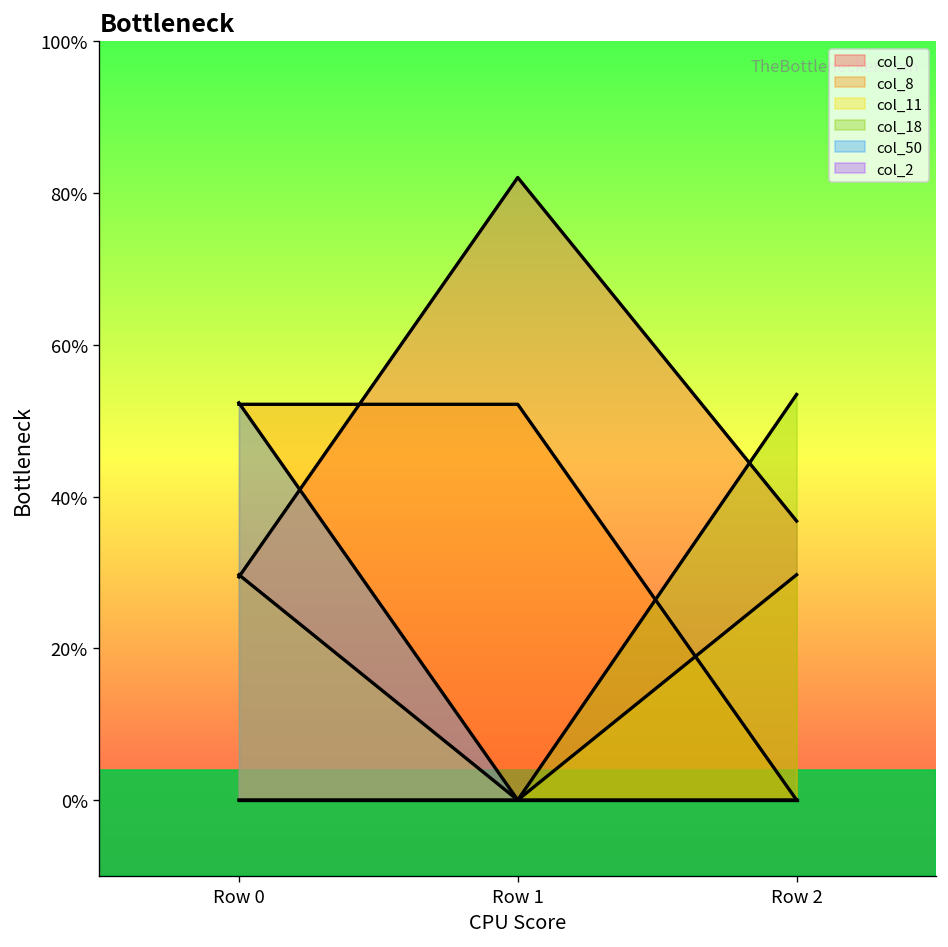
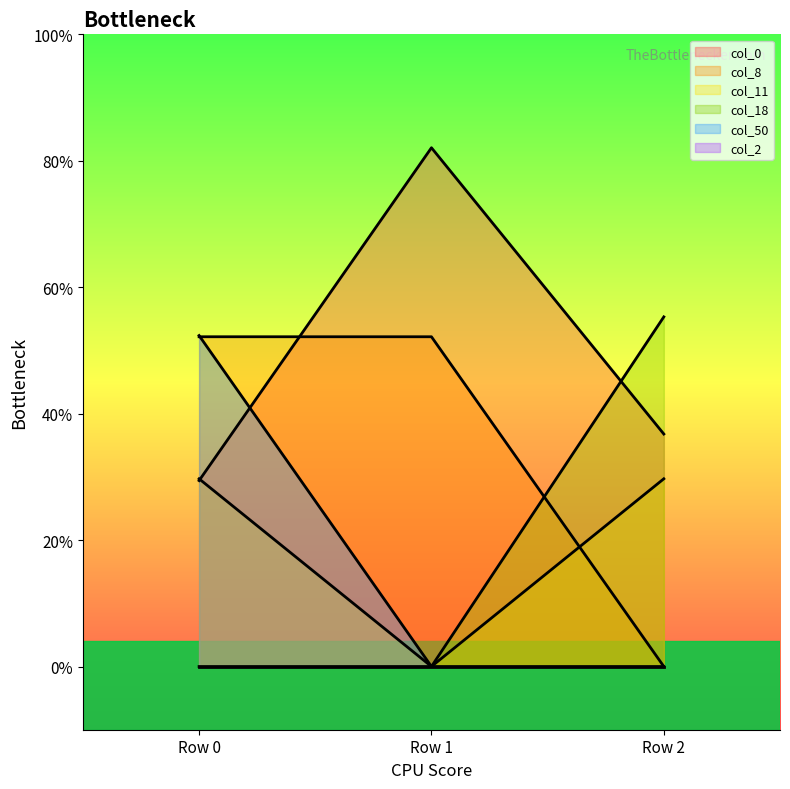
col_18, Row 2: 53% -> 55%
